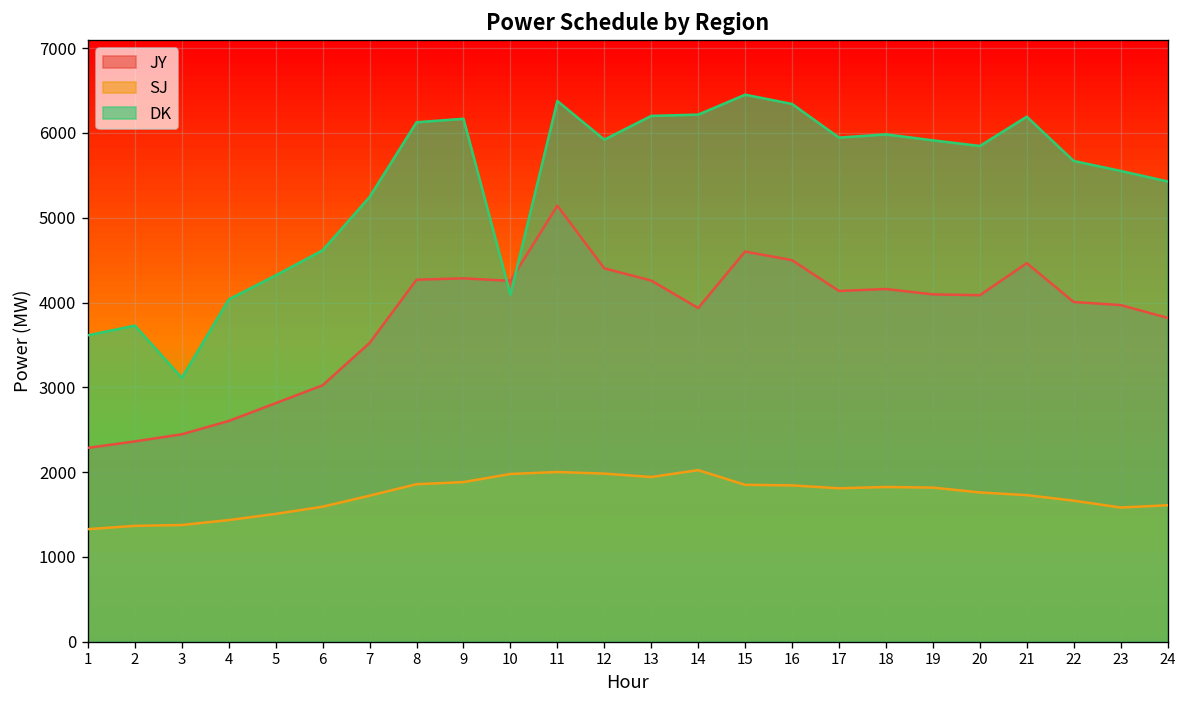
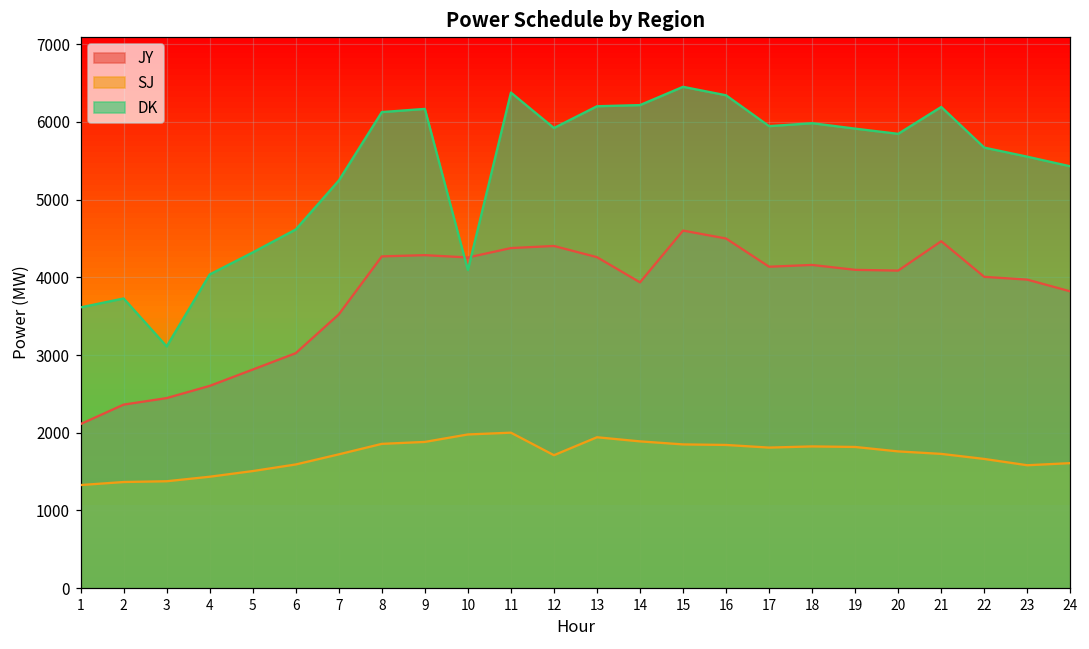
JY, 1: 2300 -> 2100
JY, 11: 5100 -> 4400
SJ, 12: 2000 -> 1700
SJ, 14: 2000 -> 1900
